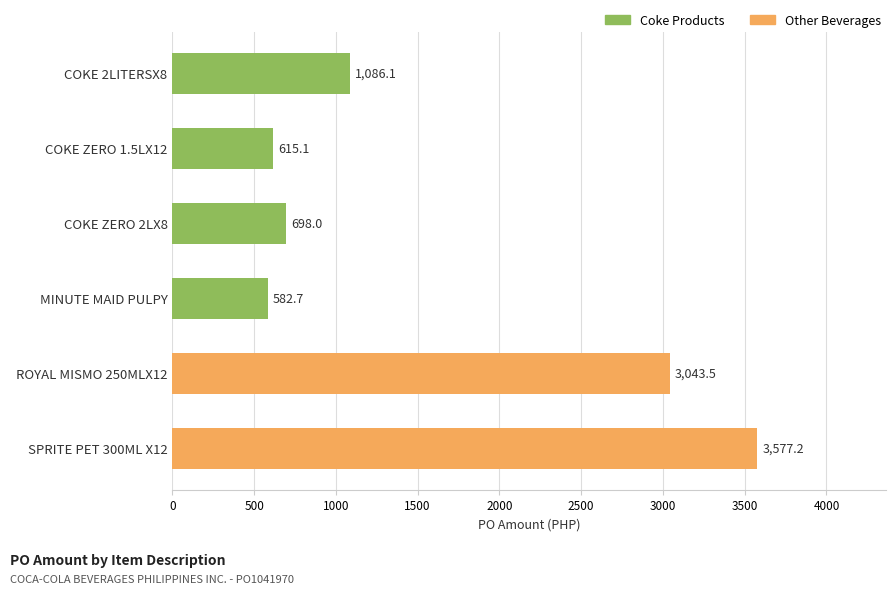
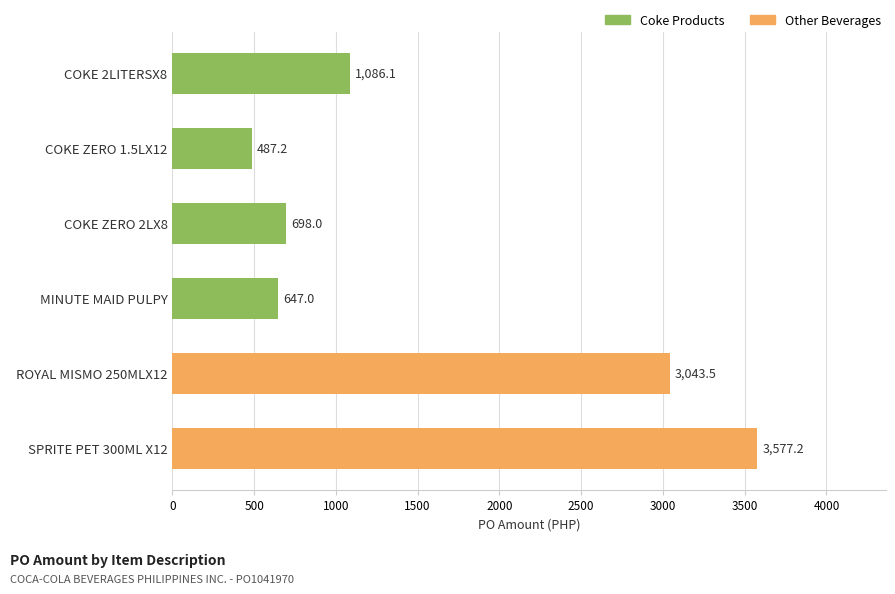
COKE ZERO 1.5LX12: 615.1 -> 487.2
MINUTE MAID PULPY: 582.7 -> 647.0
